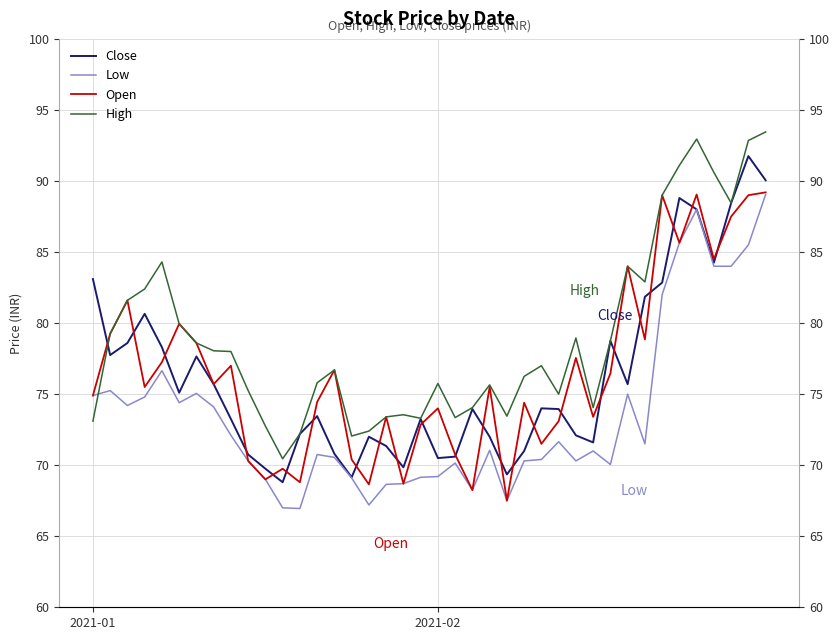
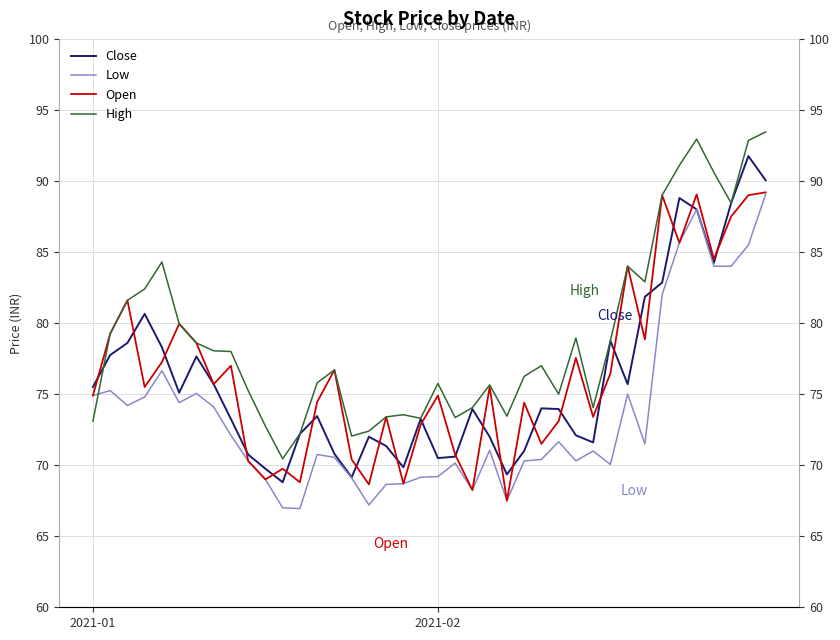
Close, 2021-01: 83.1 -> 75.5
Open, 2021-02: 74.0 -> 74.9
